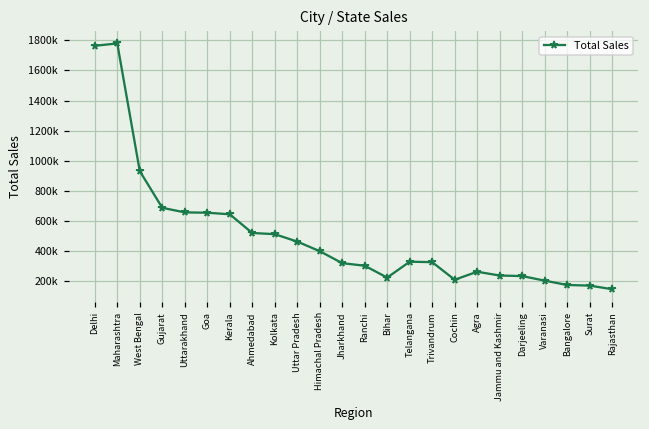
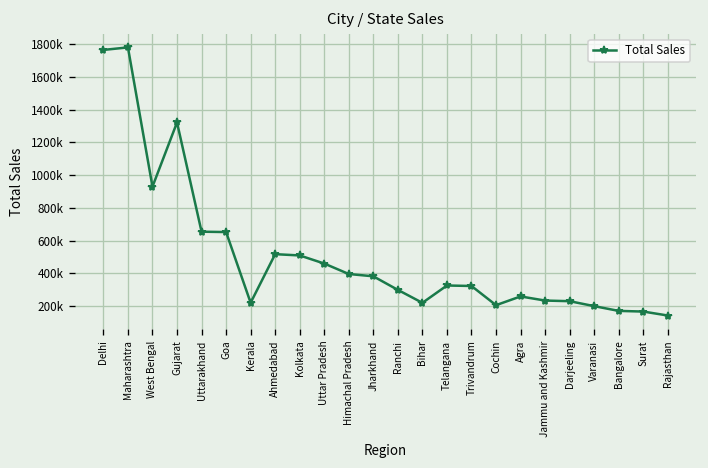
Gujarat: 690000 -> 1320000
Kerala: 640000 -> 220000
Jharkhand: 320000 -> 380000
